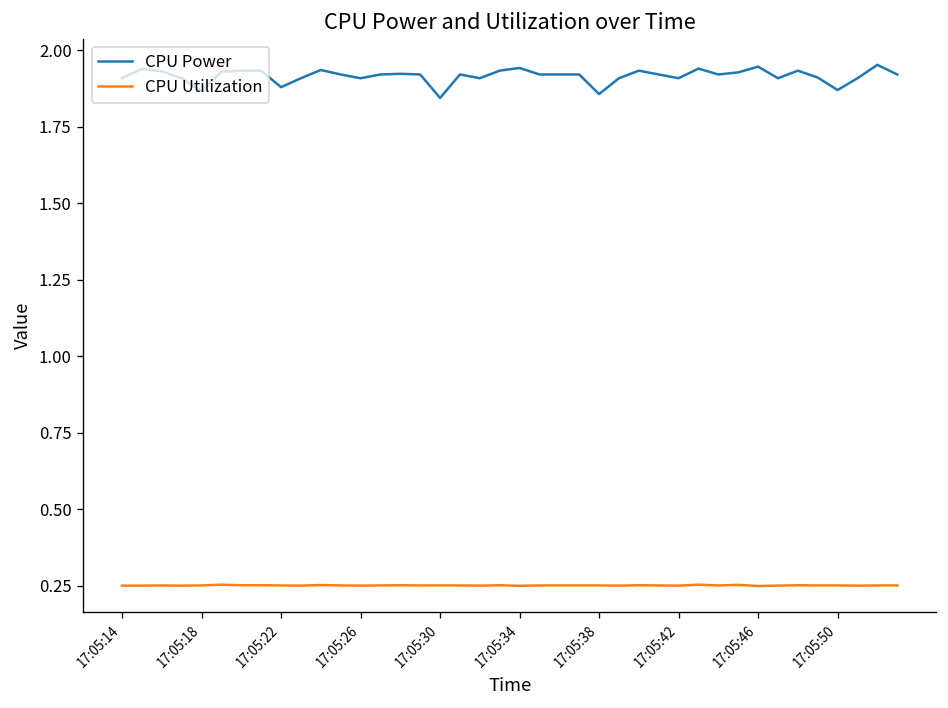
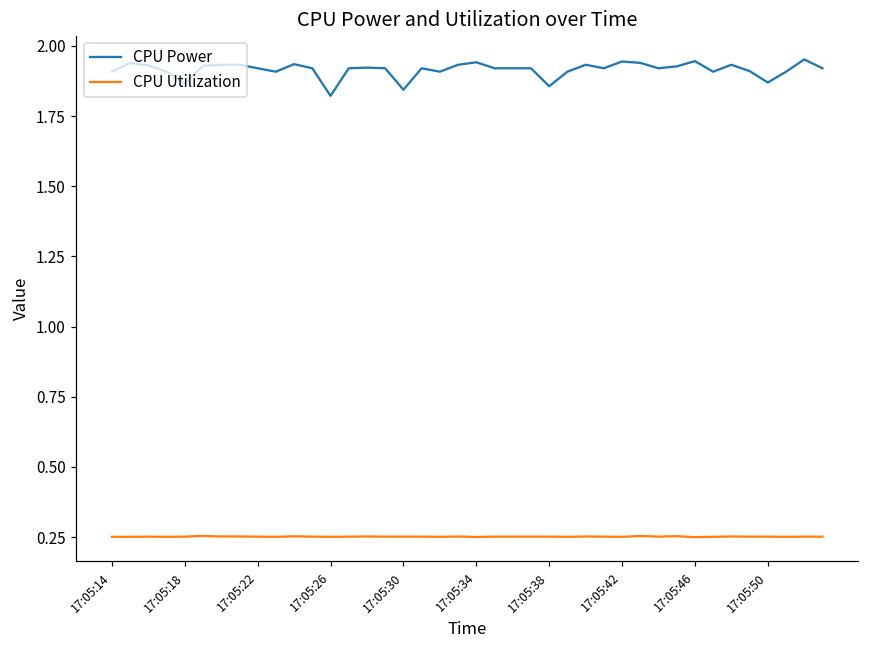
CPU Power, 17:05:22: 1.88 -> 1.92
CPU Power, 17:05:26: 1.91 -> 1.82
CPU Power, 17:05:42: 1.91 -> 1.94
